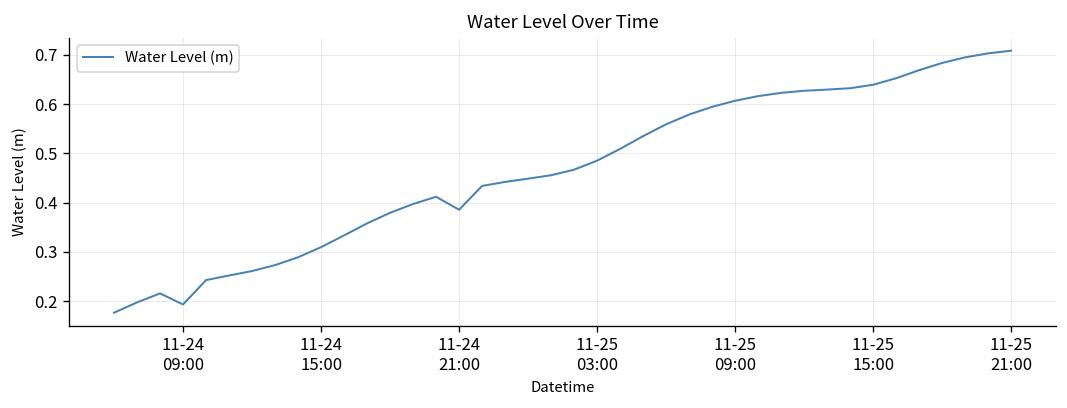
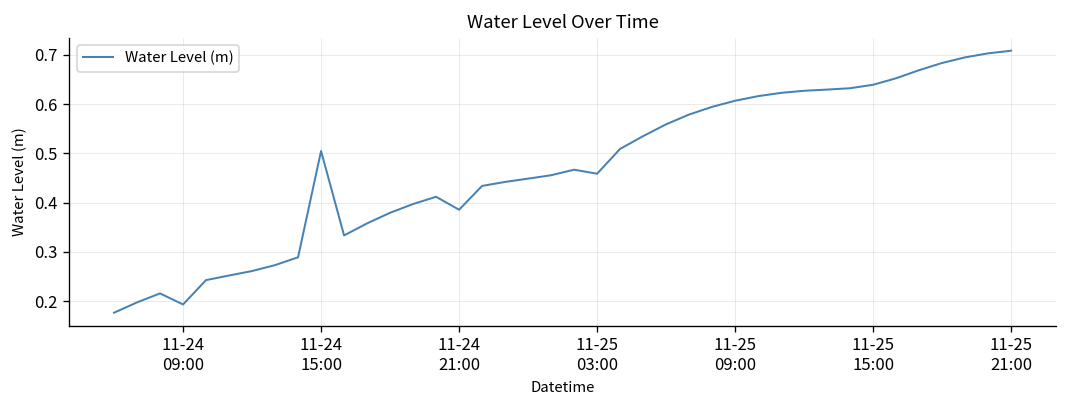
11-24 15:00: 0.31 -> 0.50
11-25 03:00: 0.49 -> 0.46
